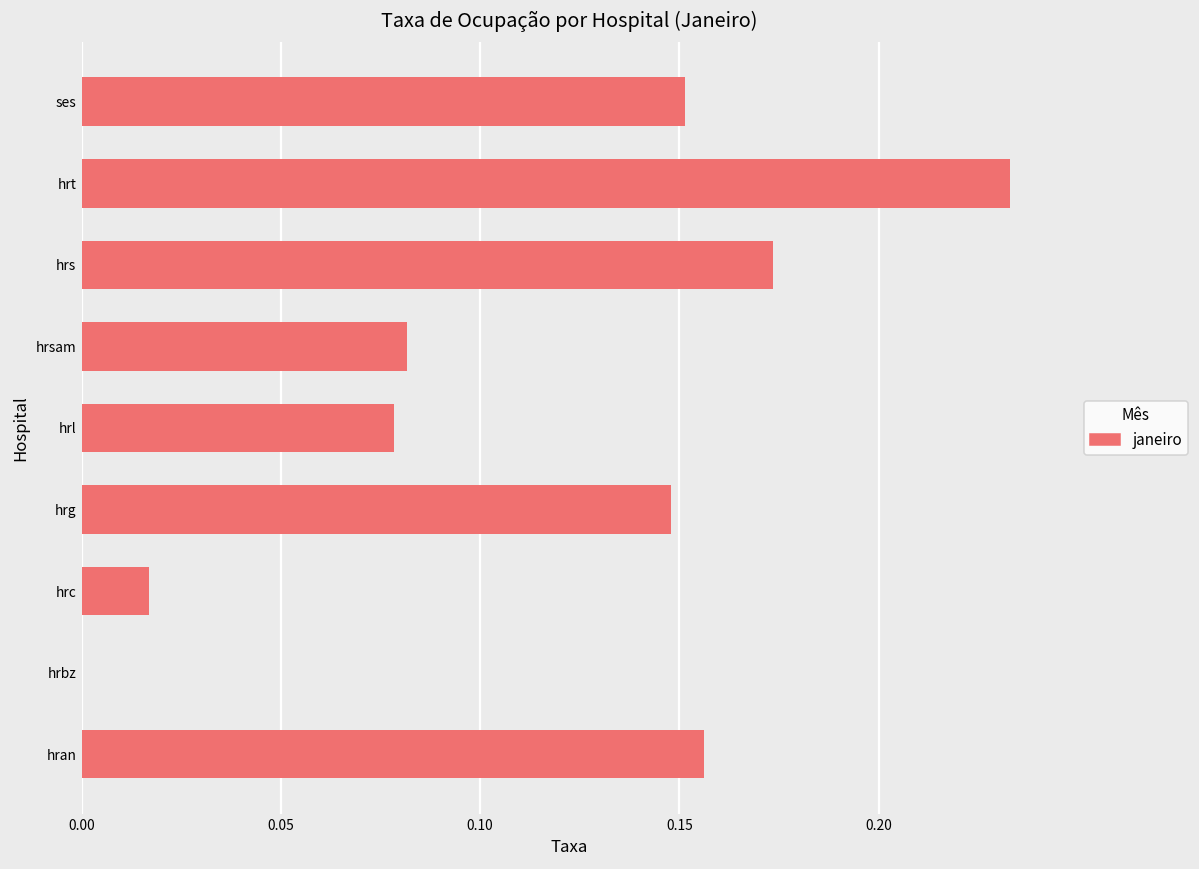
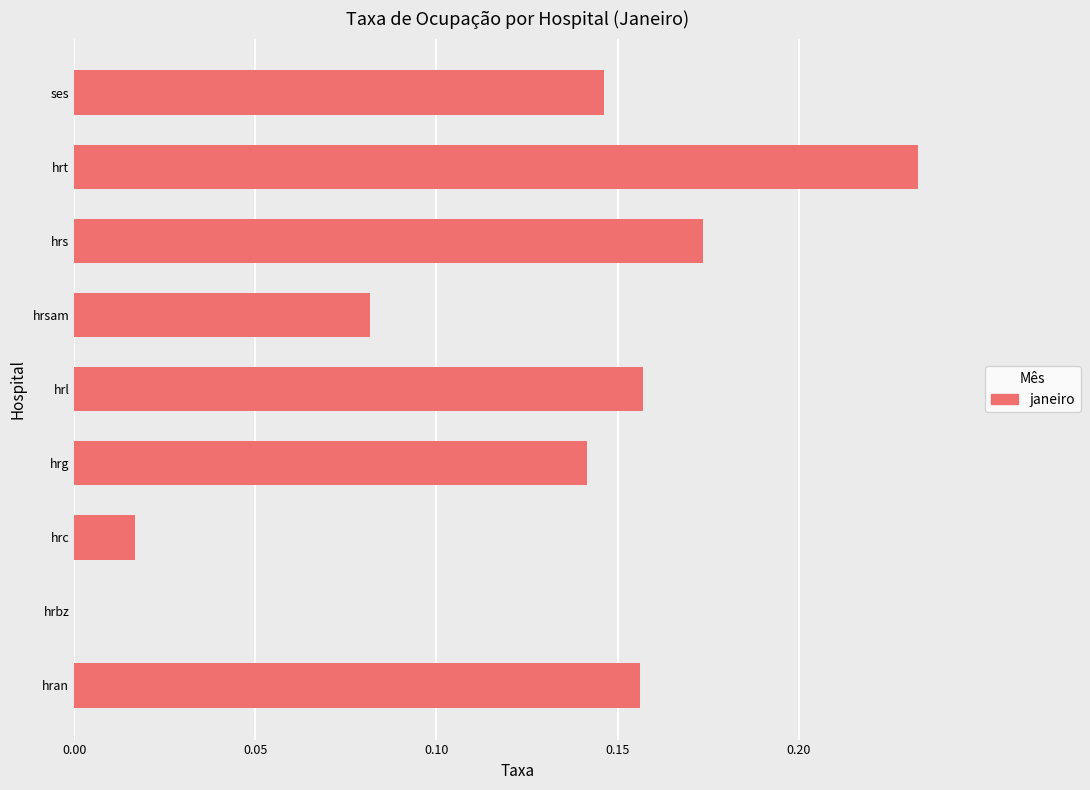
ses: 0.151 -> 0.146
hrl: 0.078 -> 0.157
hrg: 0.148 -> 0.142
